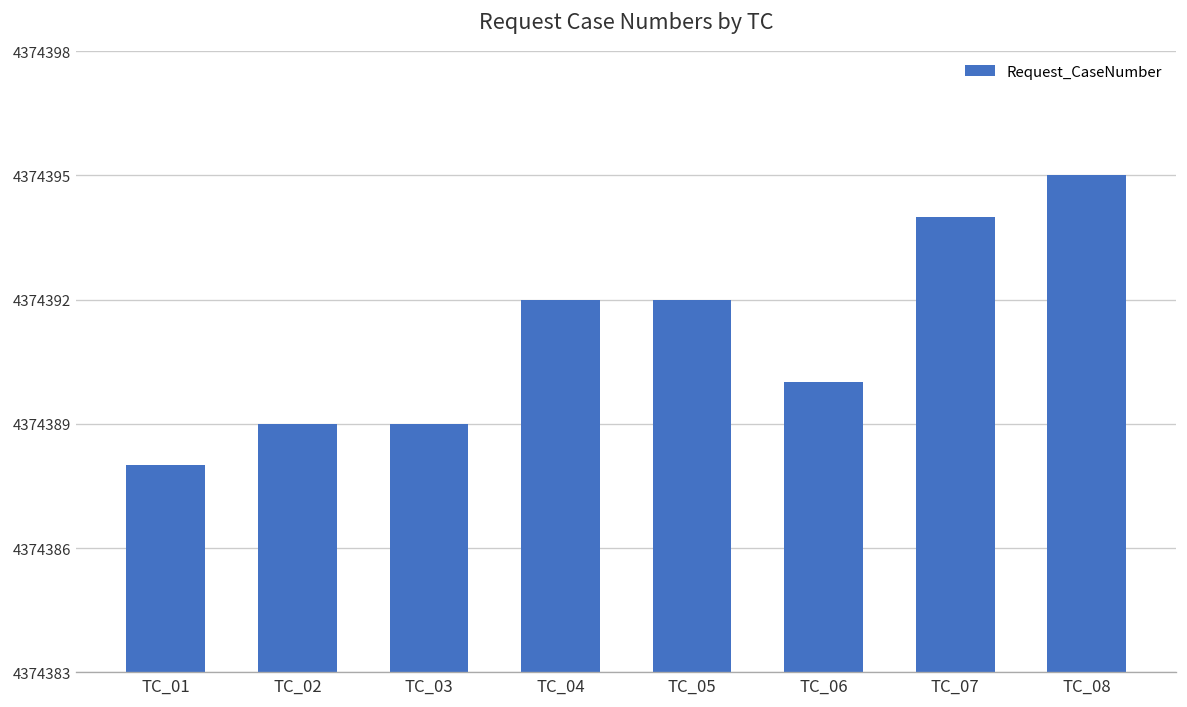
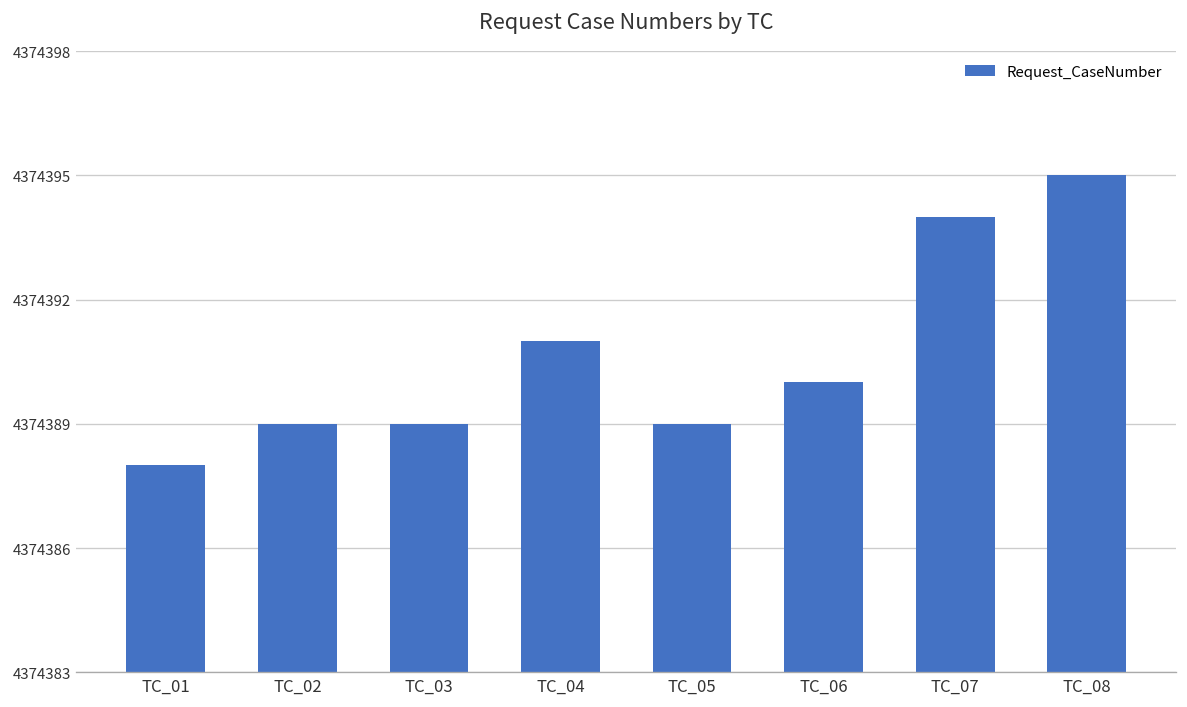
TC_04: 4374392 -> 4374391
TC_05: 4374392 -> 4374389
